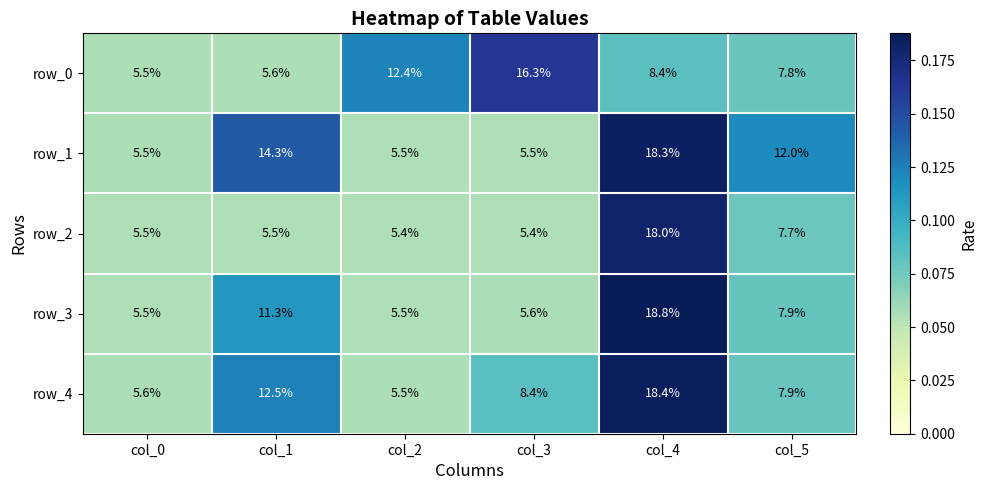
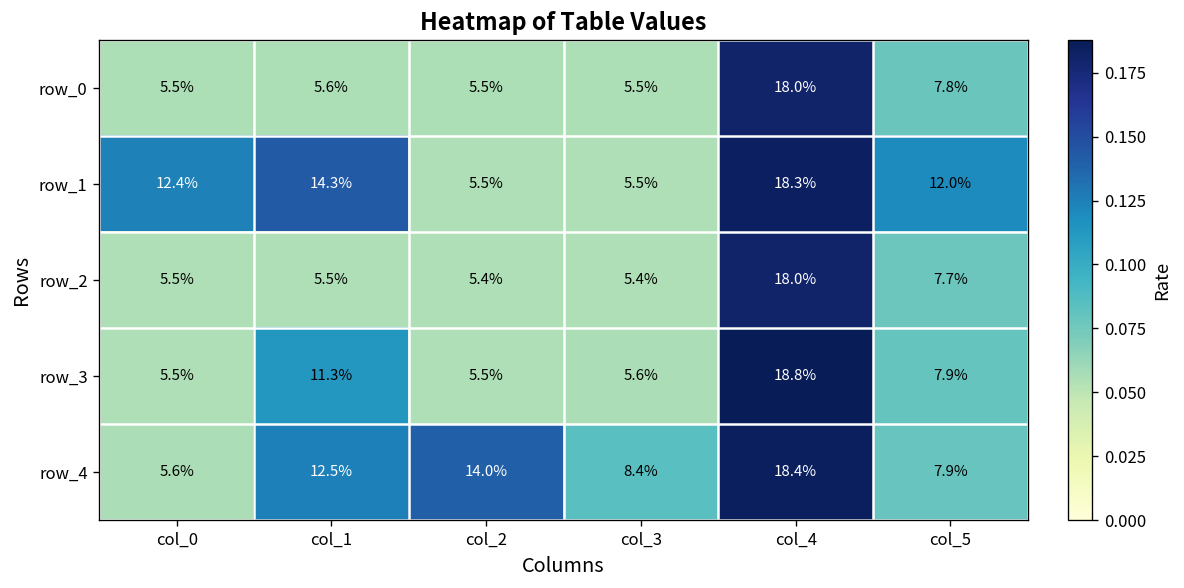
row_0, col_2: 12.4% -> 5.5%
row_0, col_3: 16.3% -> 5.5%
row_0, col_4: 8.4% -> 18.0%
row_1, col_0: 5.5% -> 12.4%
row_4, col_2: 5.5% -> 14.0%
